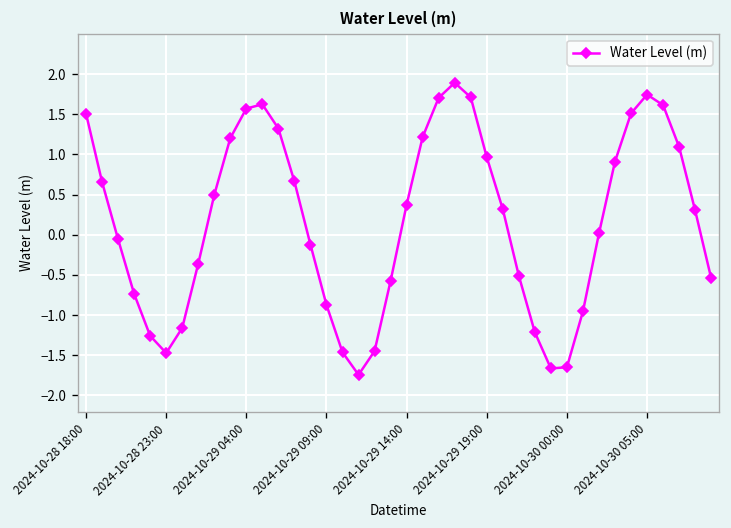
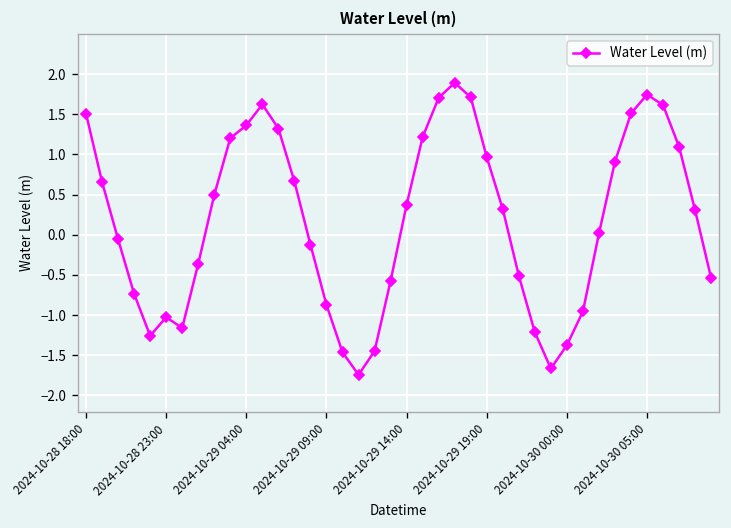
2024-10-28 23:00: -1.5 -> -1.0
2024-10-29 04:00: 1.6 -> 1.4
2024-10-30 00:00: -1.6 -> -1.4
